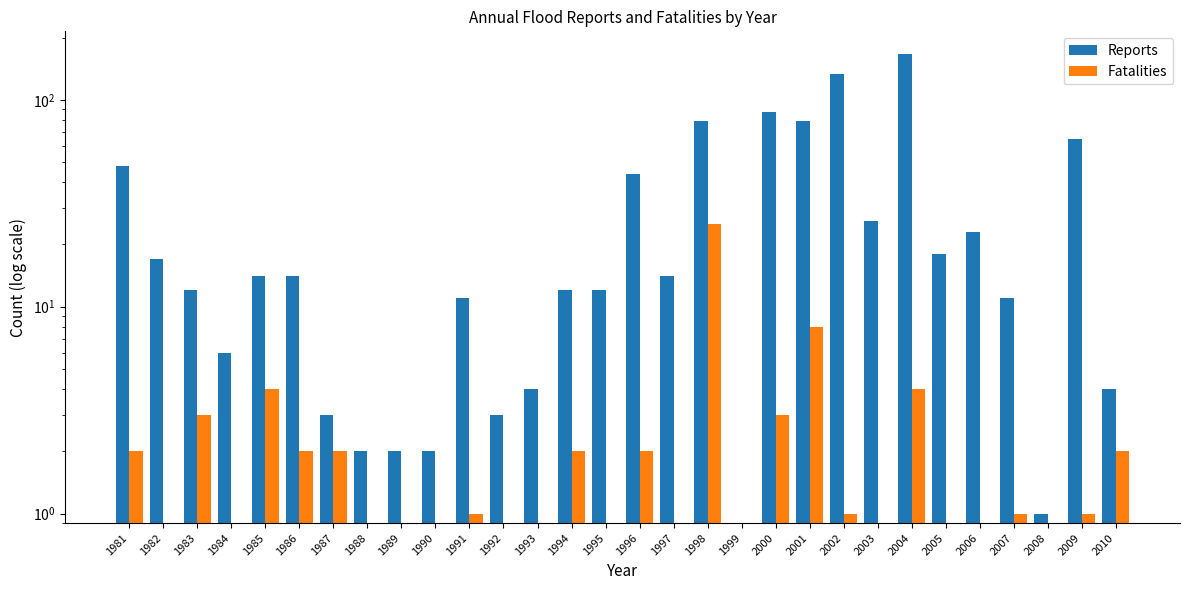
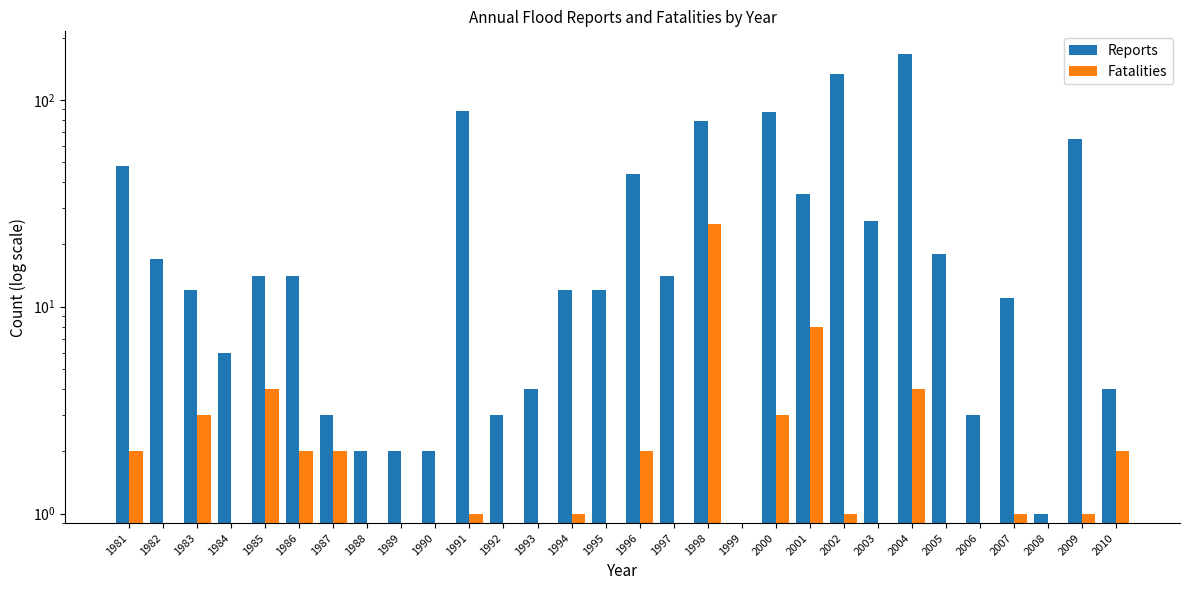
Reports, 1991: 11 -> 88
Fatalities, 1994: 2 -> 1
Reports, 2001: 79 -> 35
Reports, 2006: 23 -> 3
